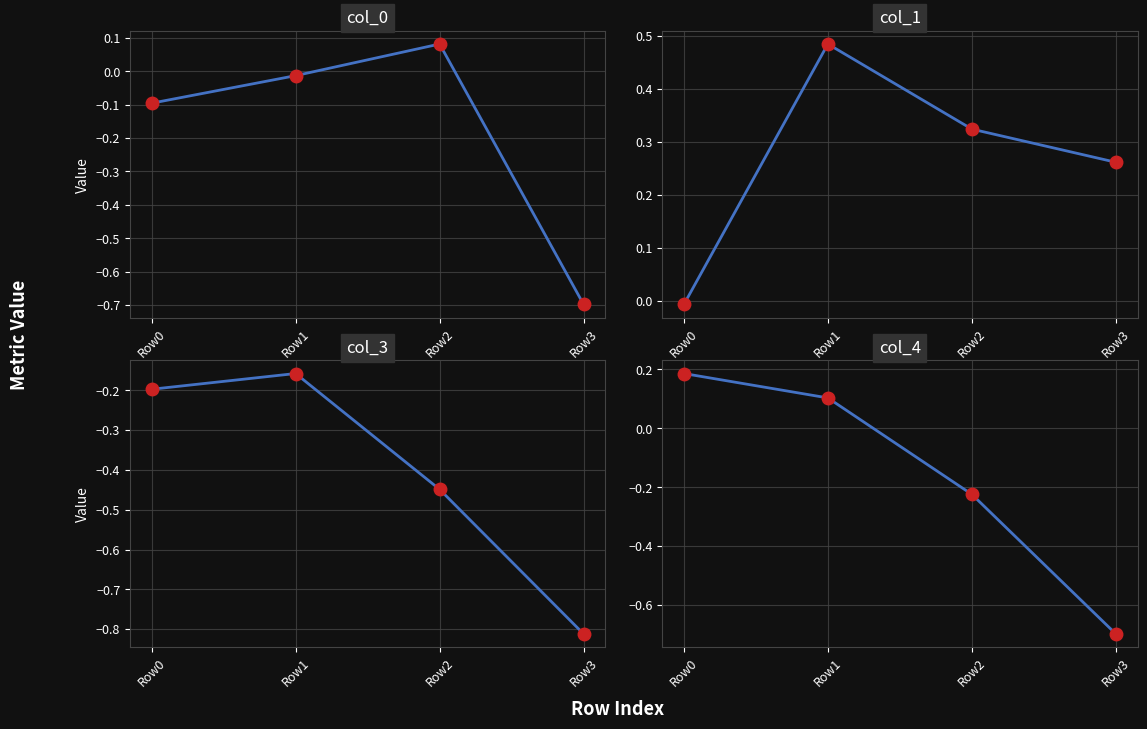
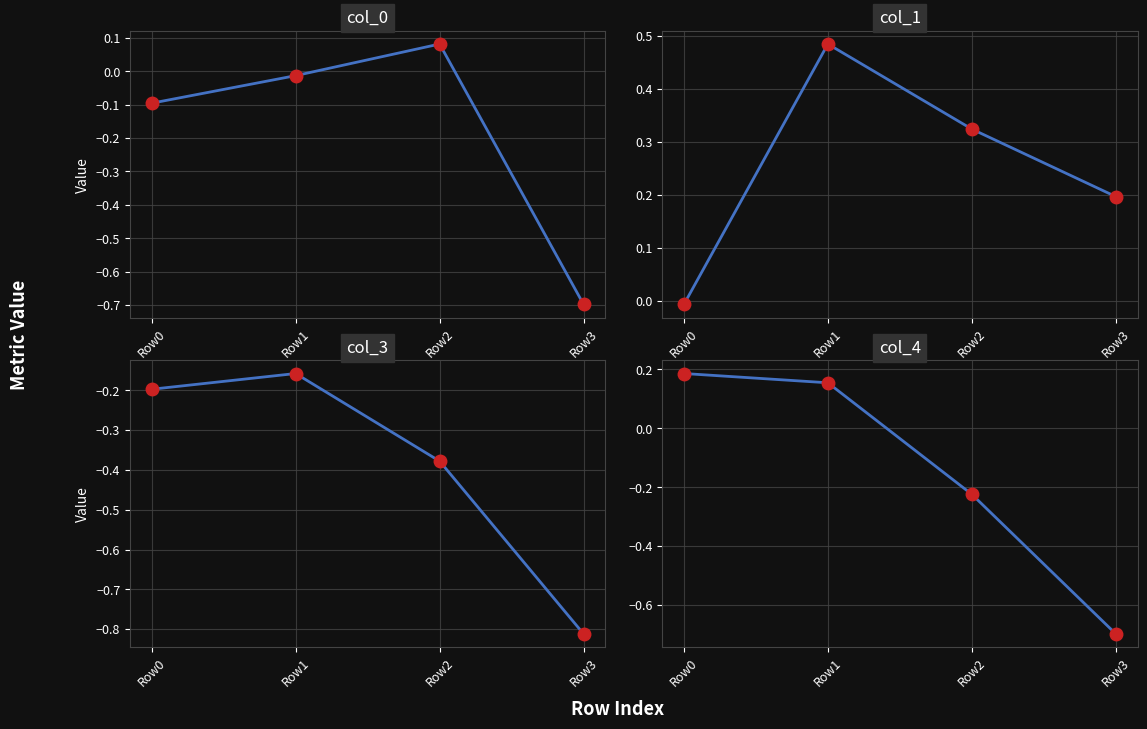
col_1, Row3: 0.26 -> 0.20
col_3, Row2: -0.45 -> -0.38
col_4, Row1: 0.10 -> 0.15
